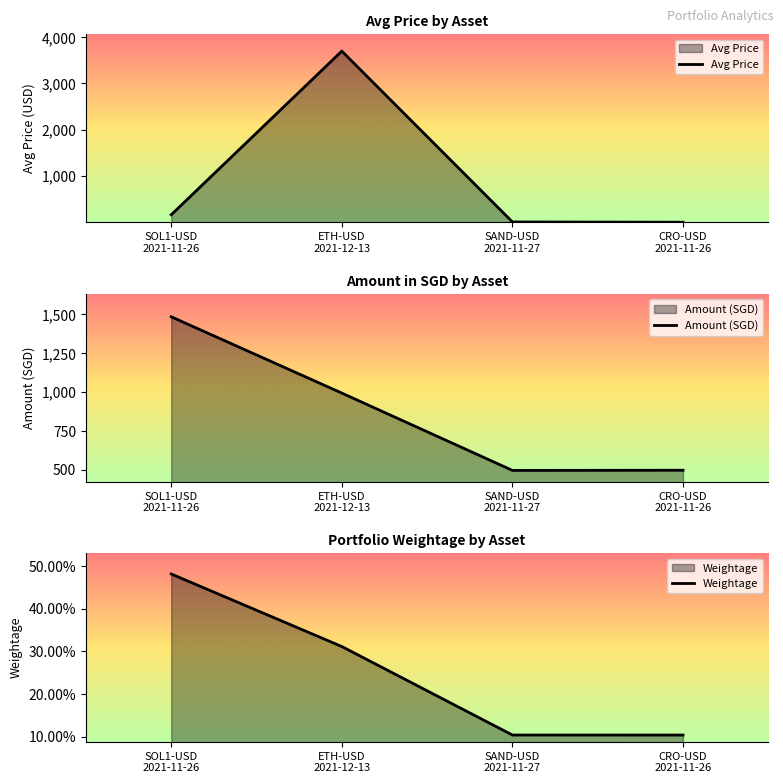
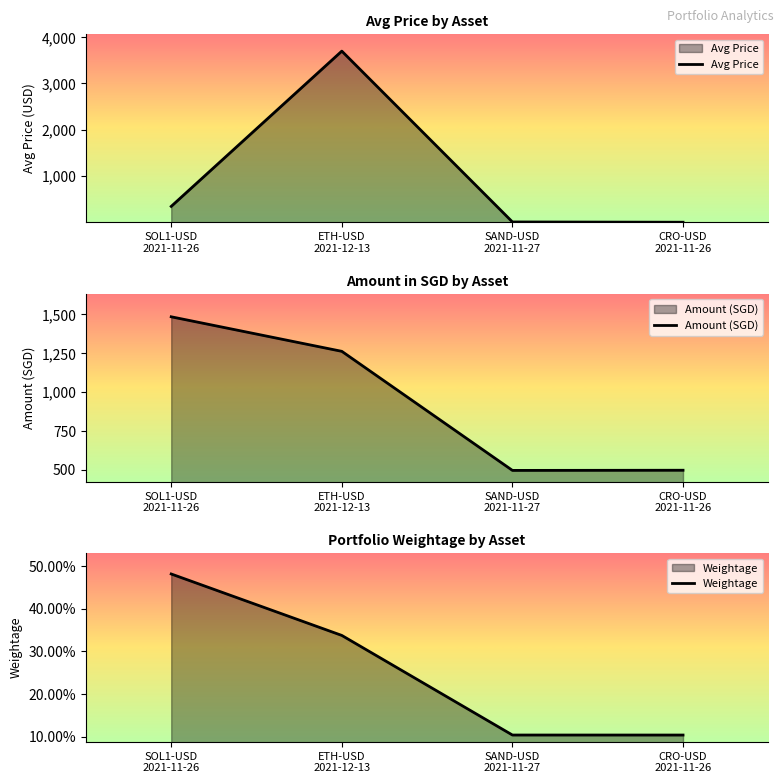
Avg Price by Asset, SOL1-USD 2021-11-26: 200 -> 300
Amount in SGD by Asset, ETH-USD 2021-12-13: 990 -> 1,260
Portfolio Weightage by Asset, ETH-USD 2021-12-13: 31% -> 34%
